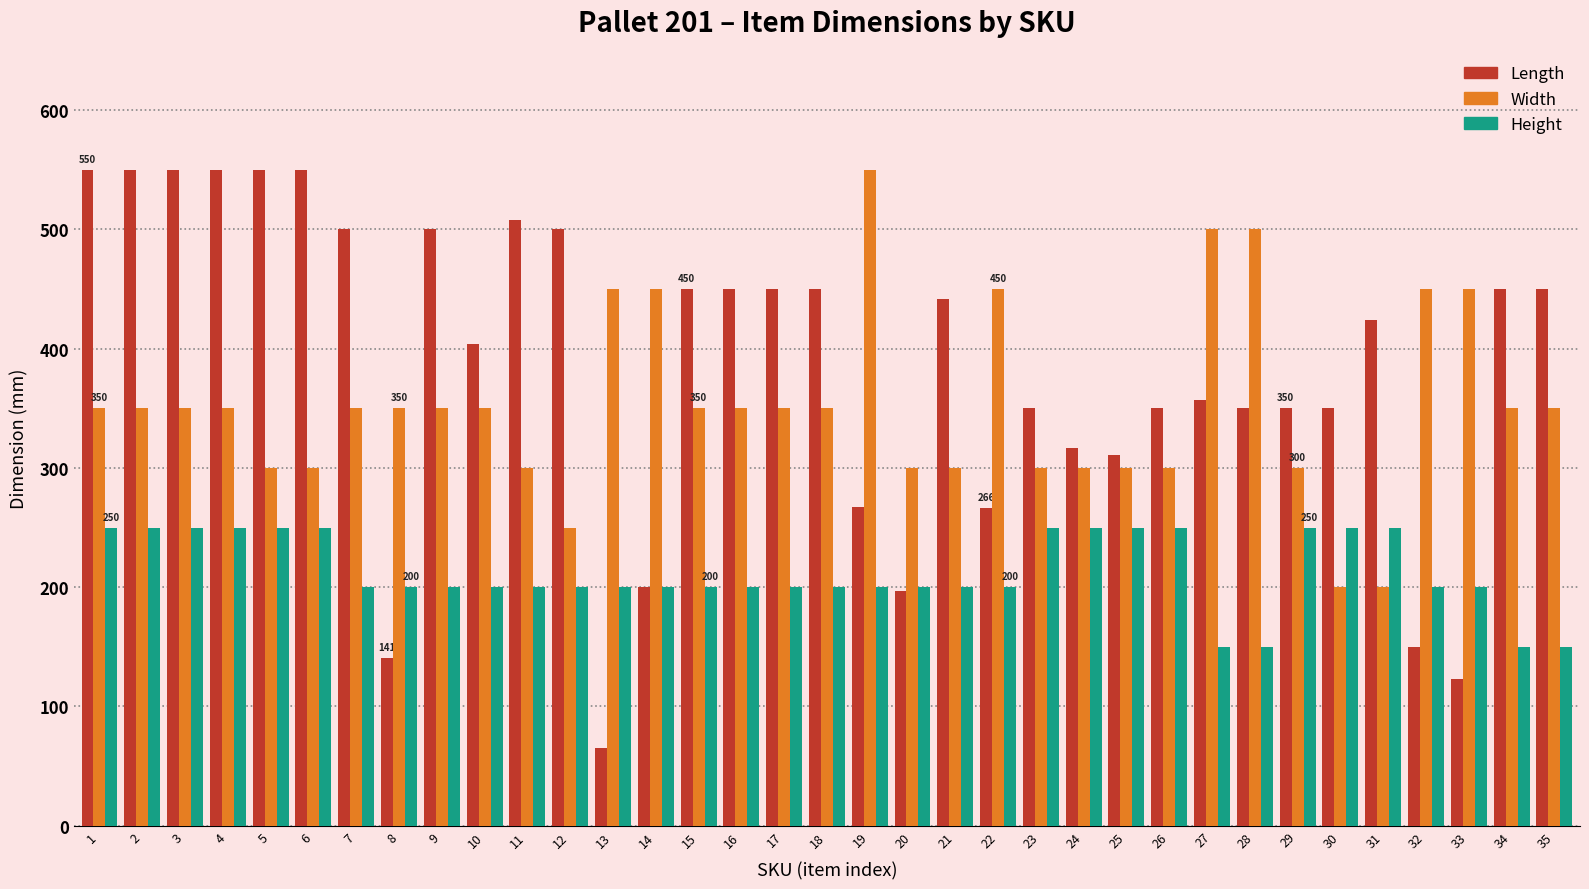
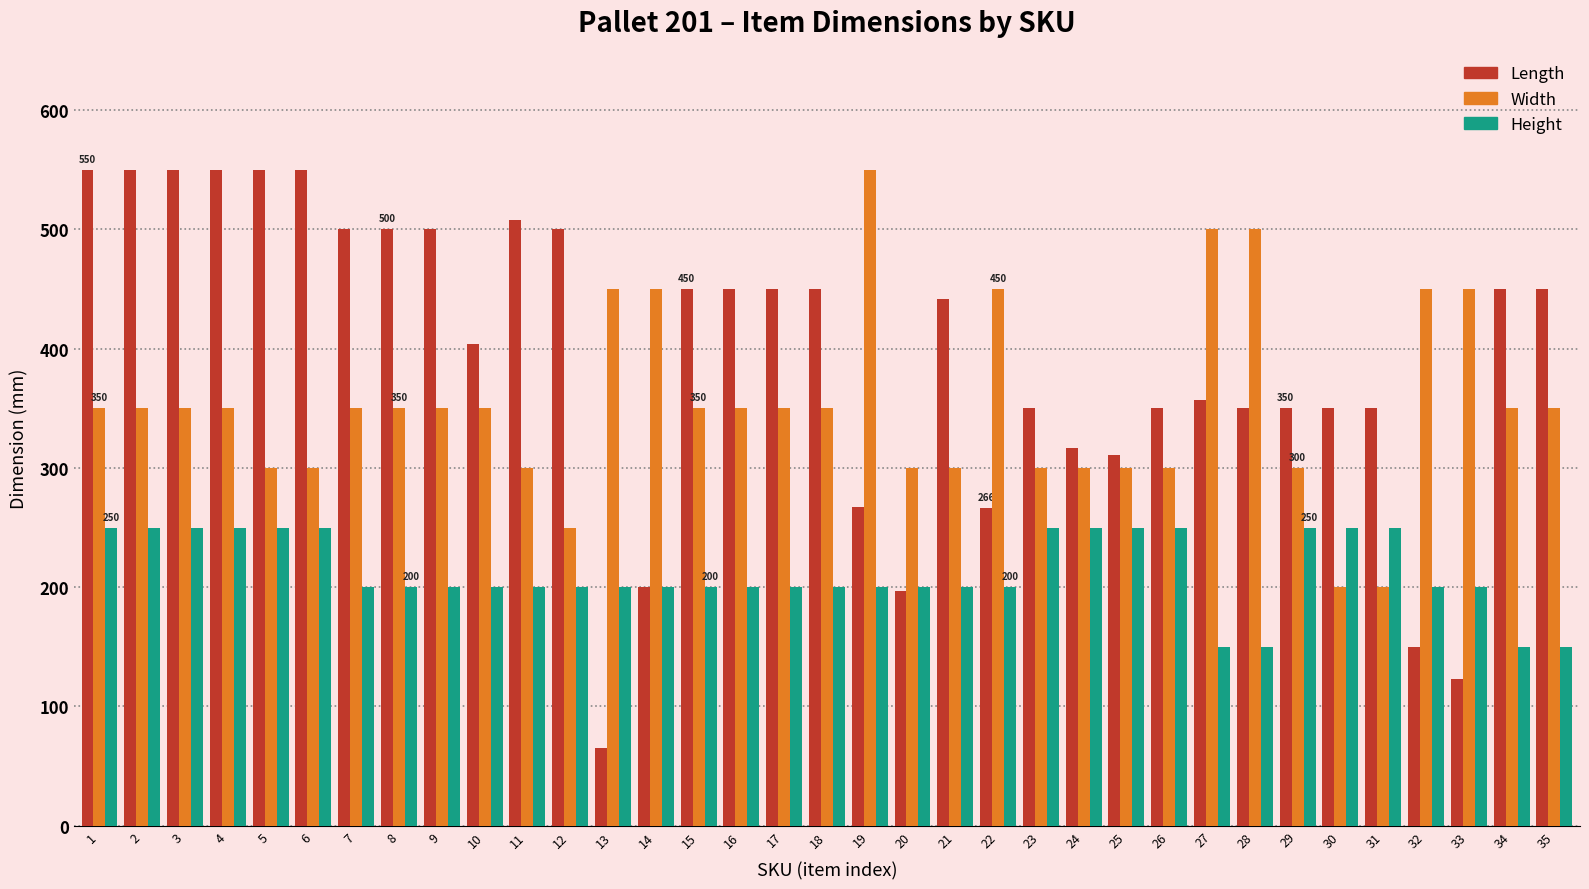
Length, 8: 141 -> 500
Length, 31: 424 -> 350
